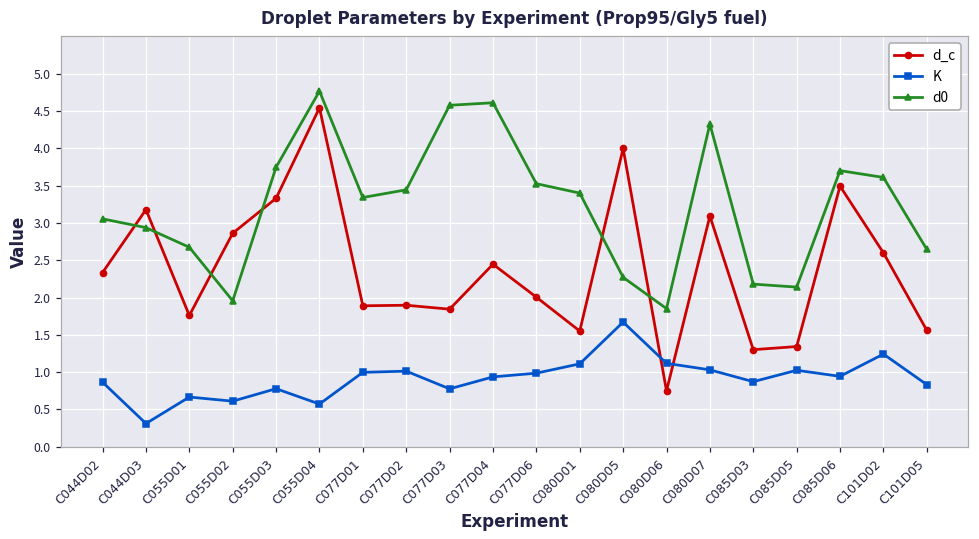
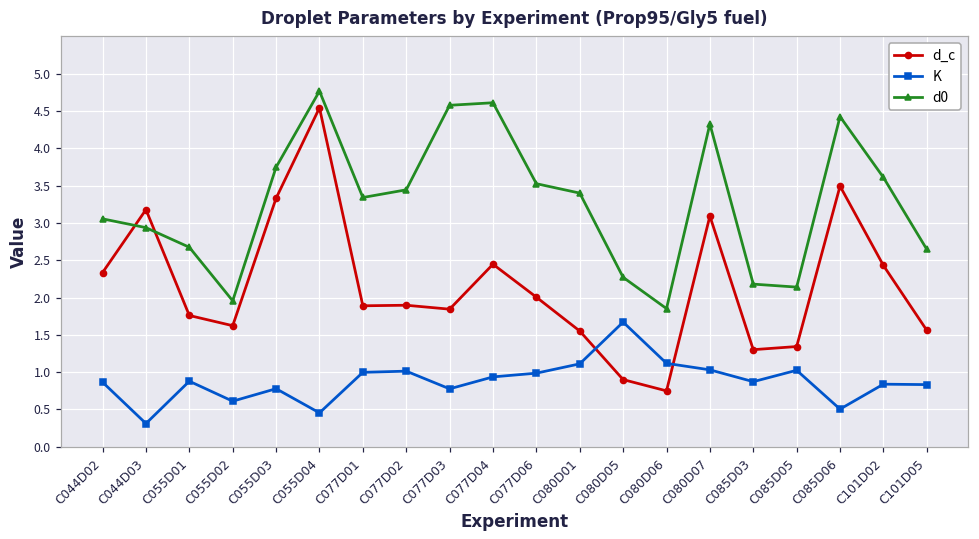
K, C055D01: 0.7 -> 0.9
d_c, C055D02: 2.9 -> 1.6
K, C055D04: 0.6 -> 0.5
d_c, C080D05: 4.0 -> 0.9
K, C085D06: 0.9 -> 0.5
d0, C085D06: 3.7 -> 4.4
d_c, C101D02: 2.6 -> 2.4
K, C101D02: 1.2 -> 0.8
